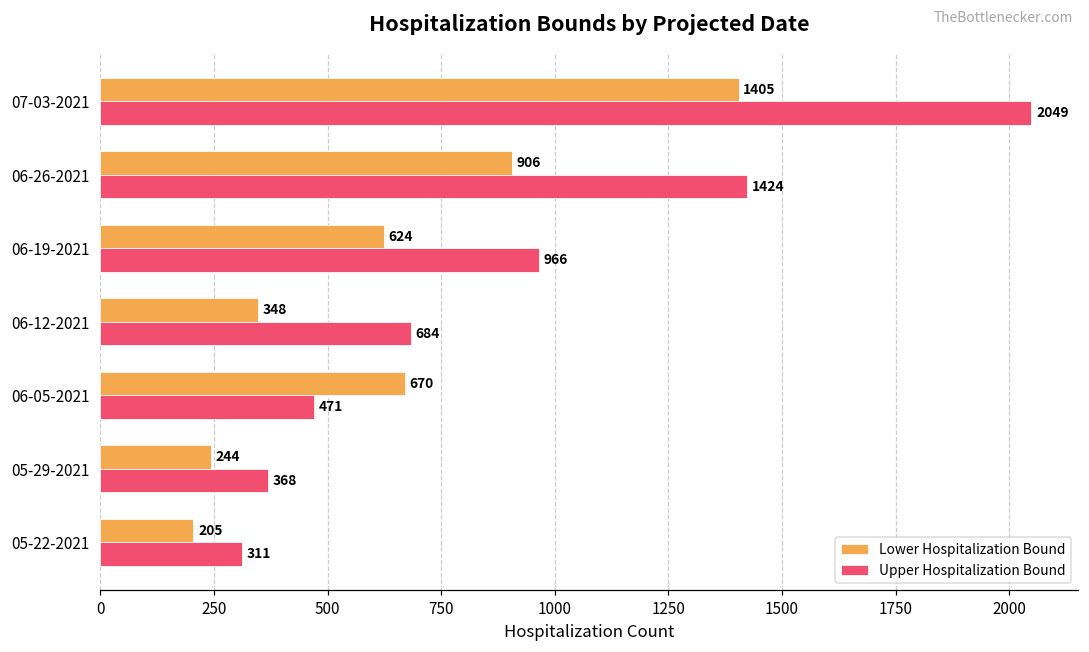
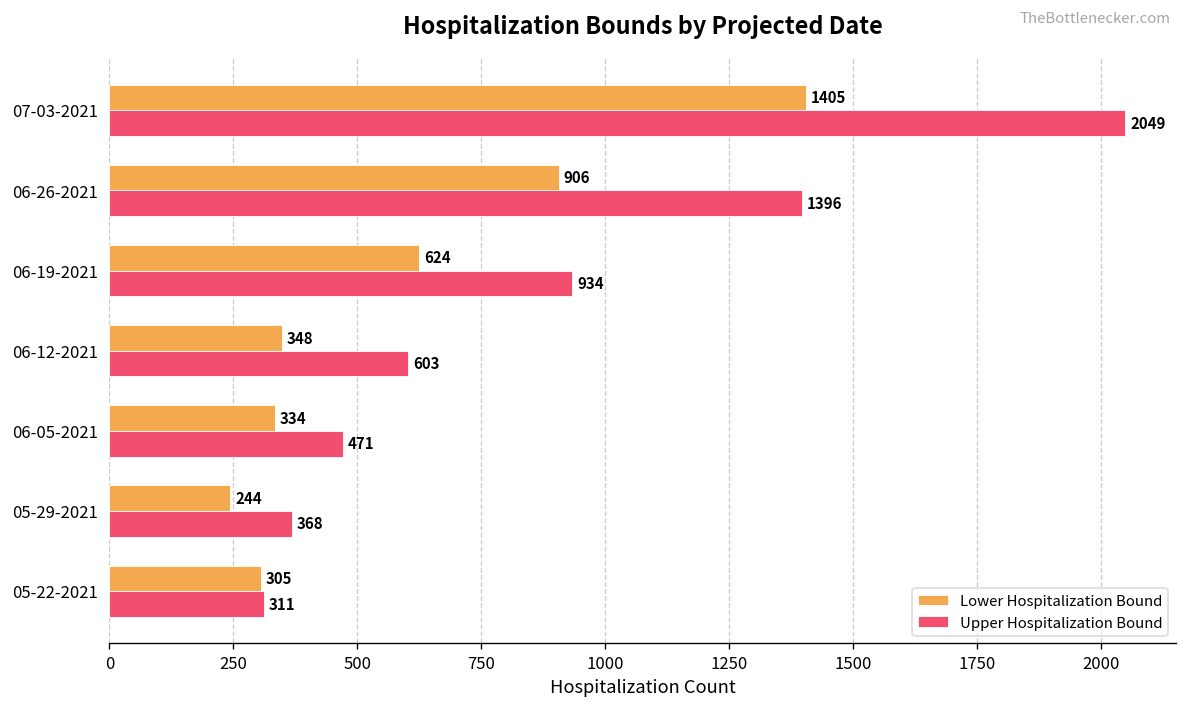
Upper Hospitalization Bound, 06-26-2021: 1424 -> 1396
Upper Hospitalization Bound, 06-19-2021: 966 -> 934
Upper Hospitalization Bound, 06-12-2021: 684 -> 603
Lower Hospitalization Bound, 06-05-2021: 670 -> 334
Lower Hospitalization Bound, 05-22-2021: 205 -> 305
